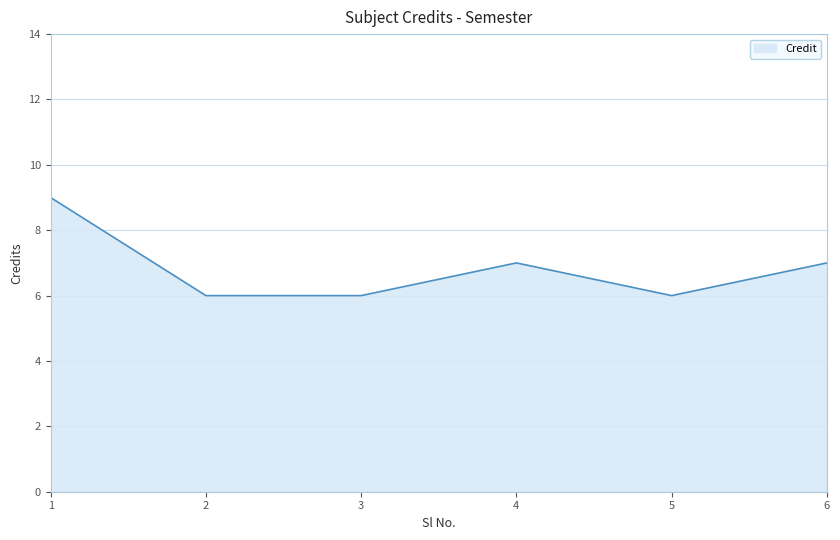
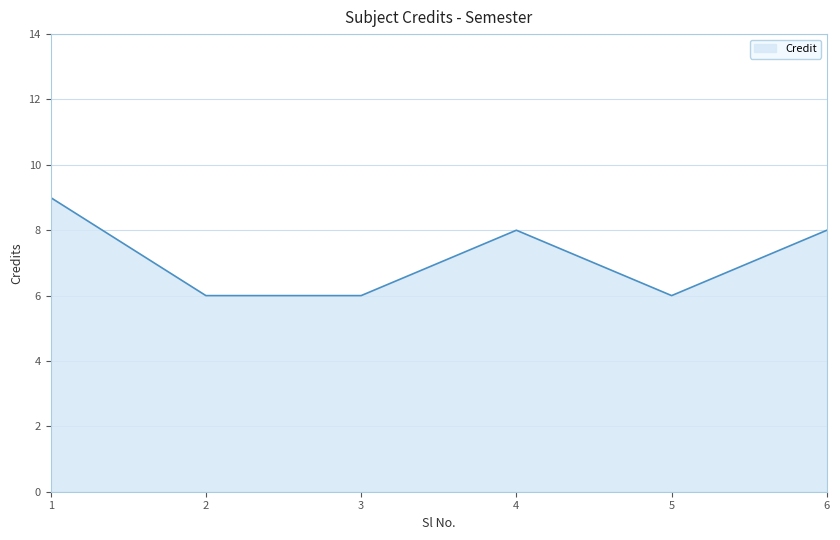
4: 7 -> 8
6: 7 -> 8
